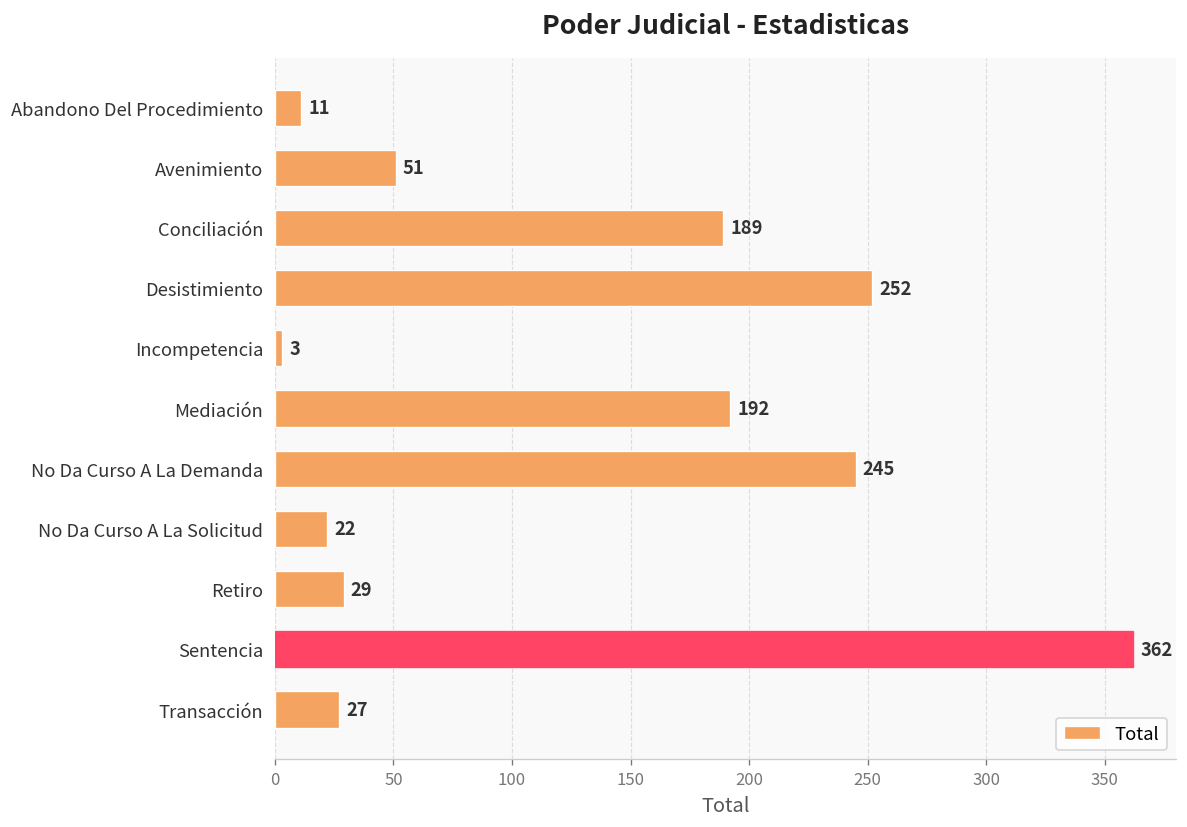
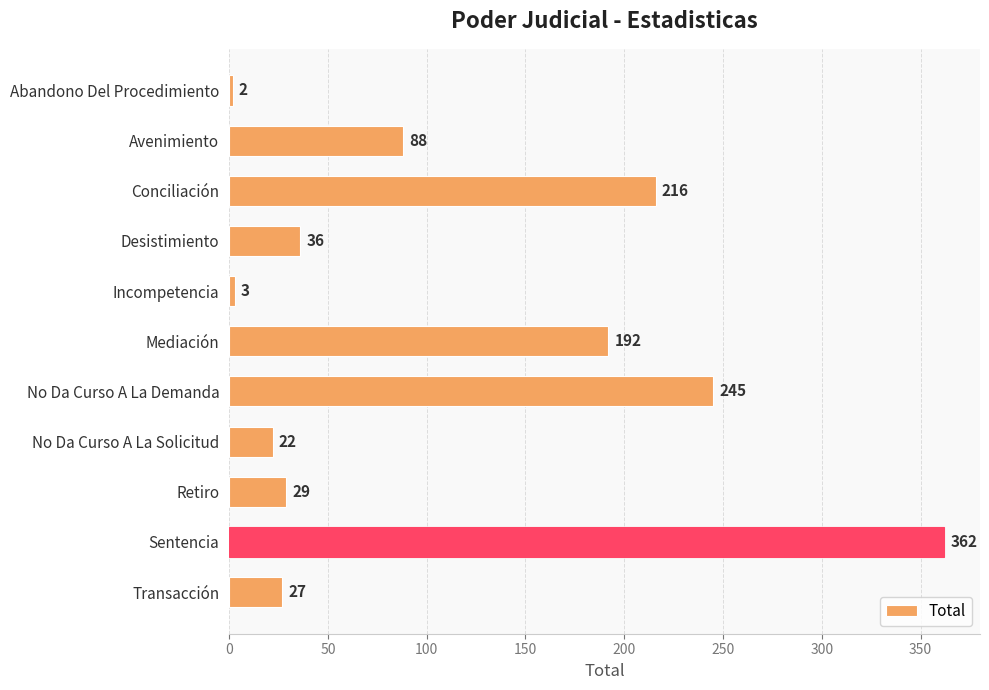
Abandono Del Procedimiento: 11 -> 2
Avenimiento: 51 -> 88
Conciliación: 189 -> 216
Desistimiento: 252 -> 36
